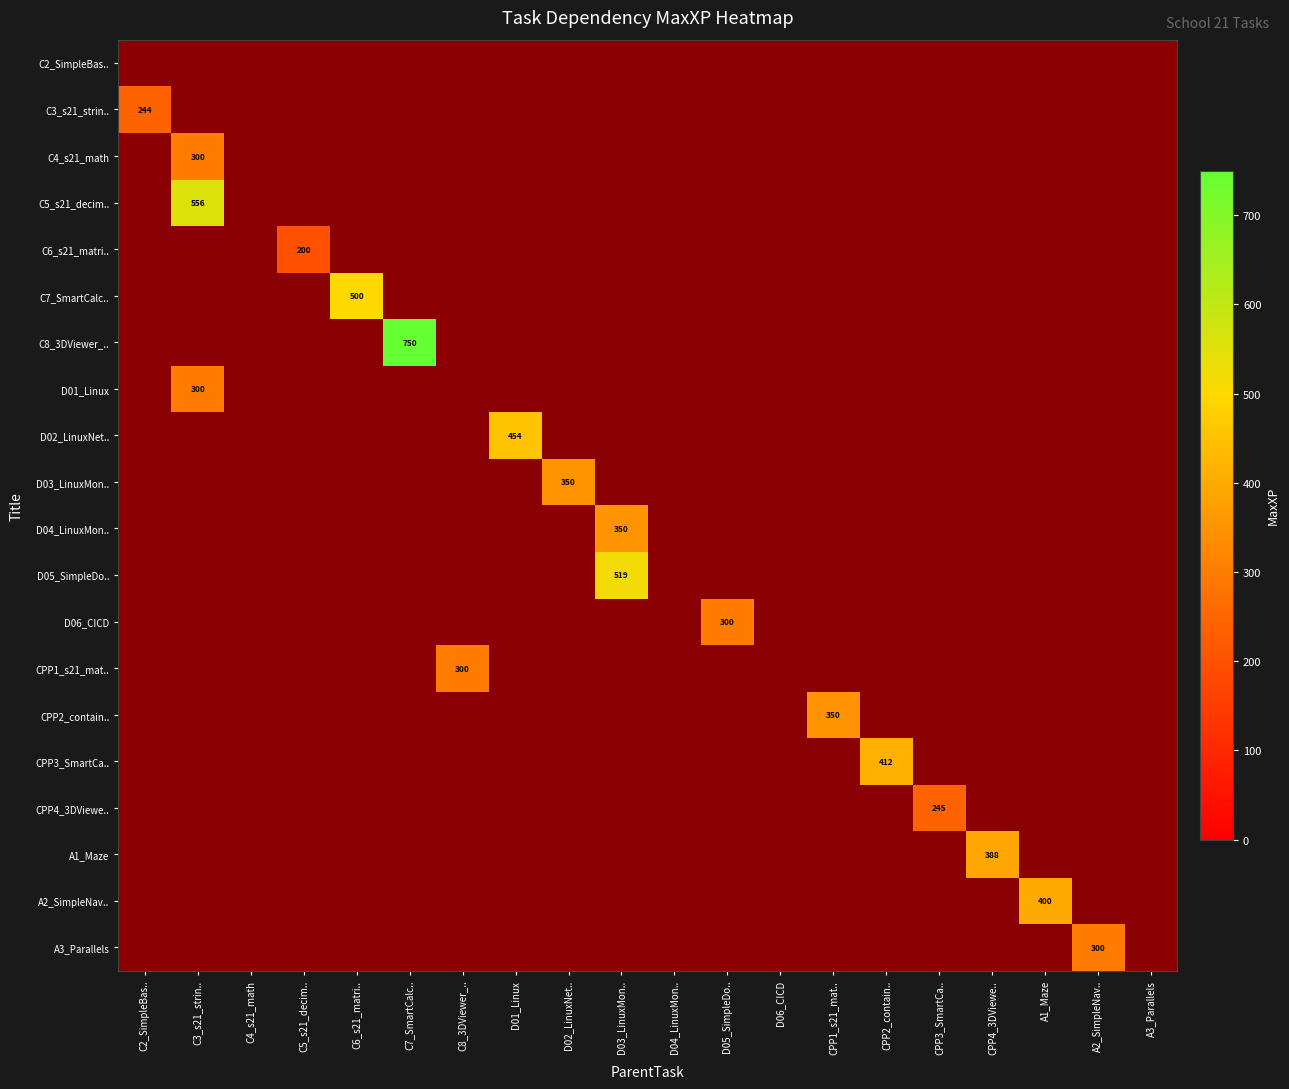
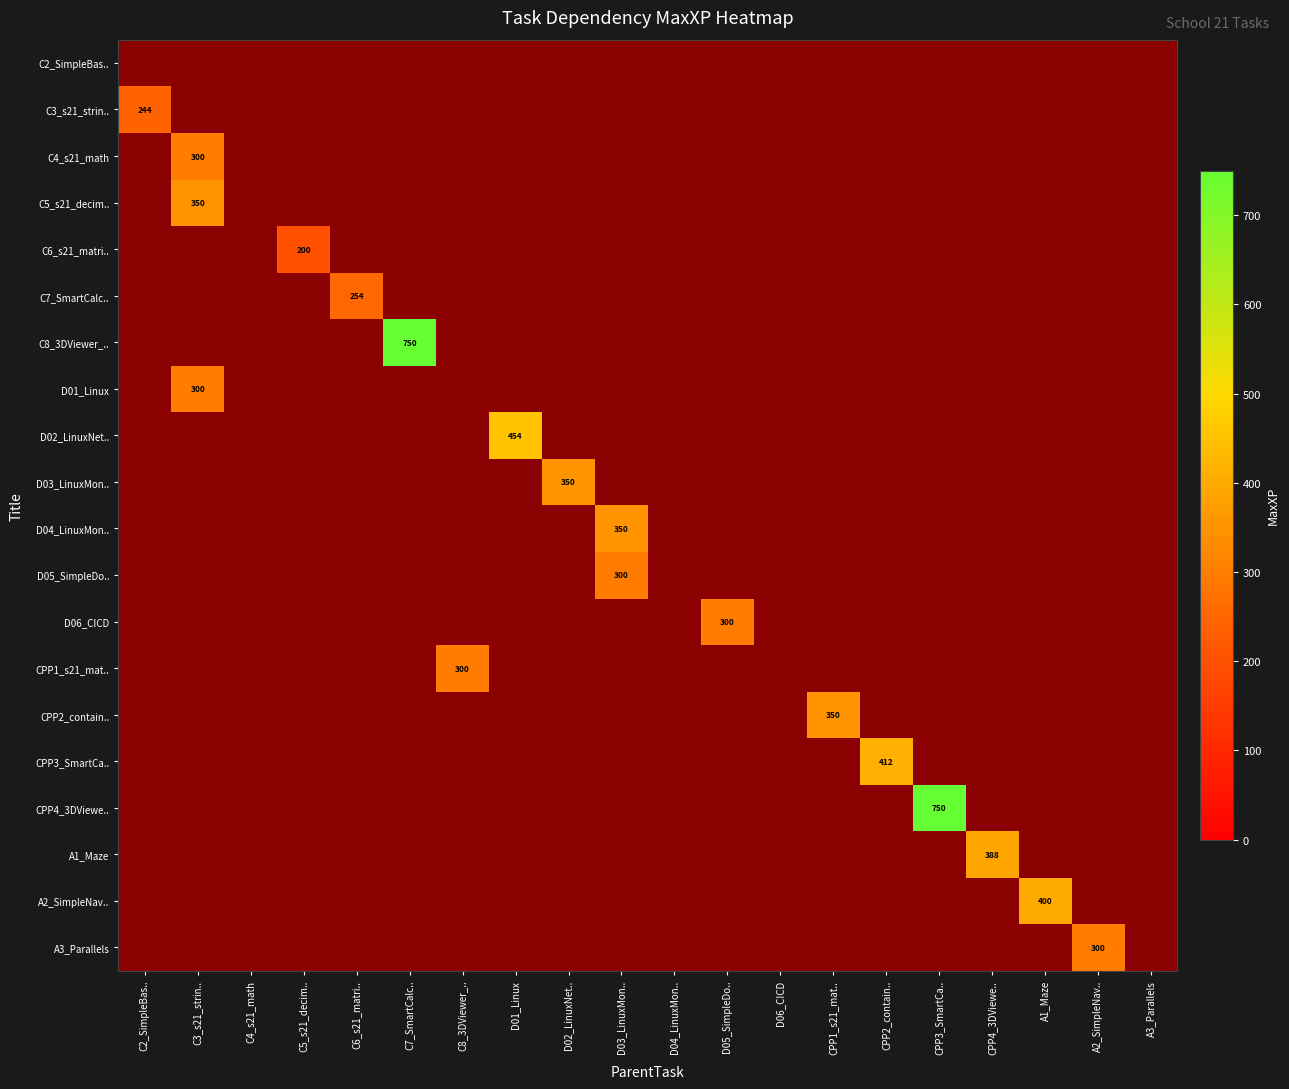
C5_s21_decim.., C3_s21_strin..: 556 -> 350
C7_SmartCalc.., C6_s21_matri..: 500 -> 254
D05_SimpleDo.., D03_LinuxMon..: 519 -> 300
CPP4_3DViewe.., CPP3_SmartCa..: 245 -> 750
